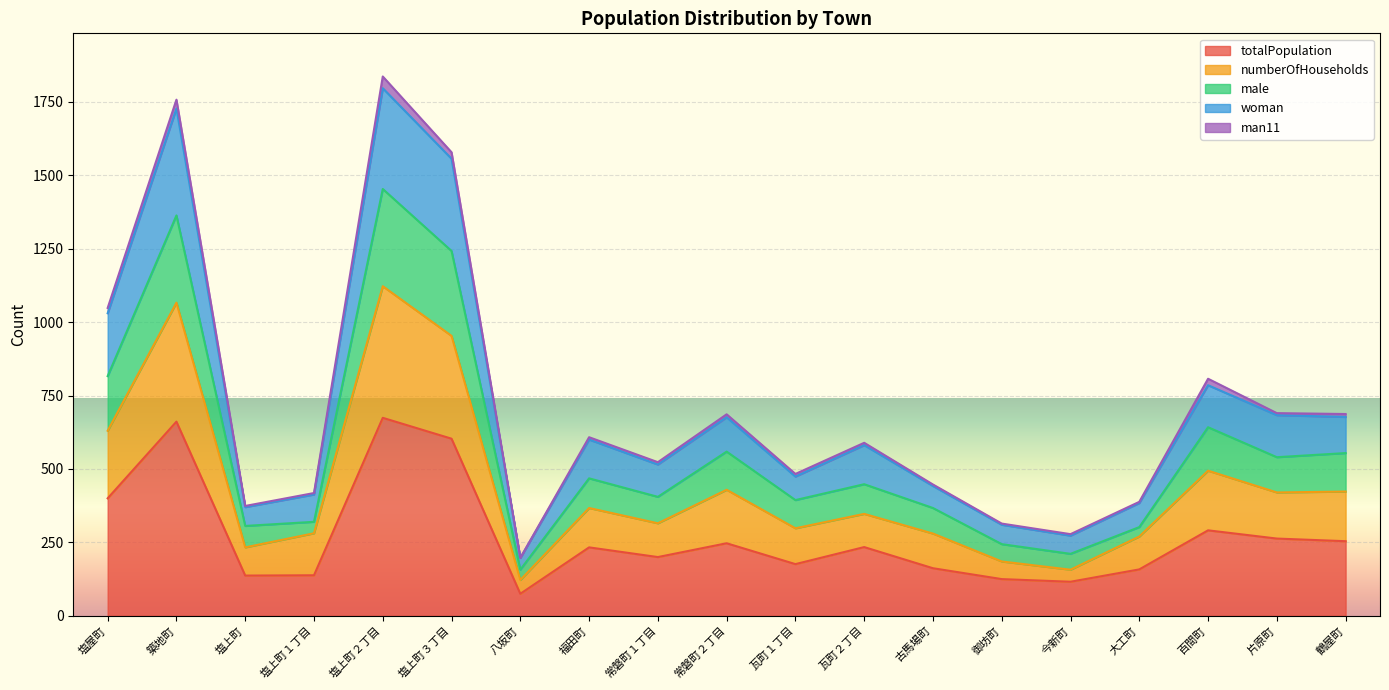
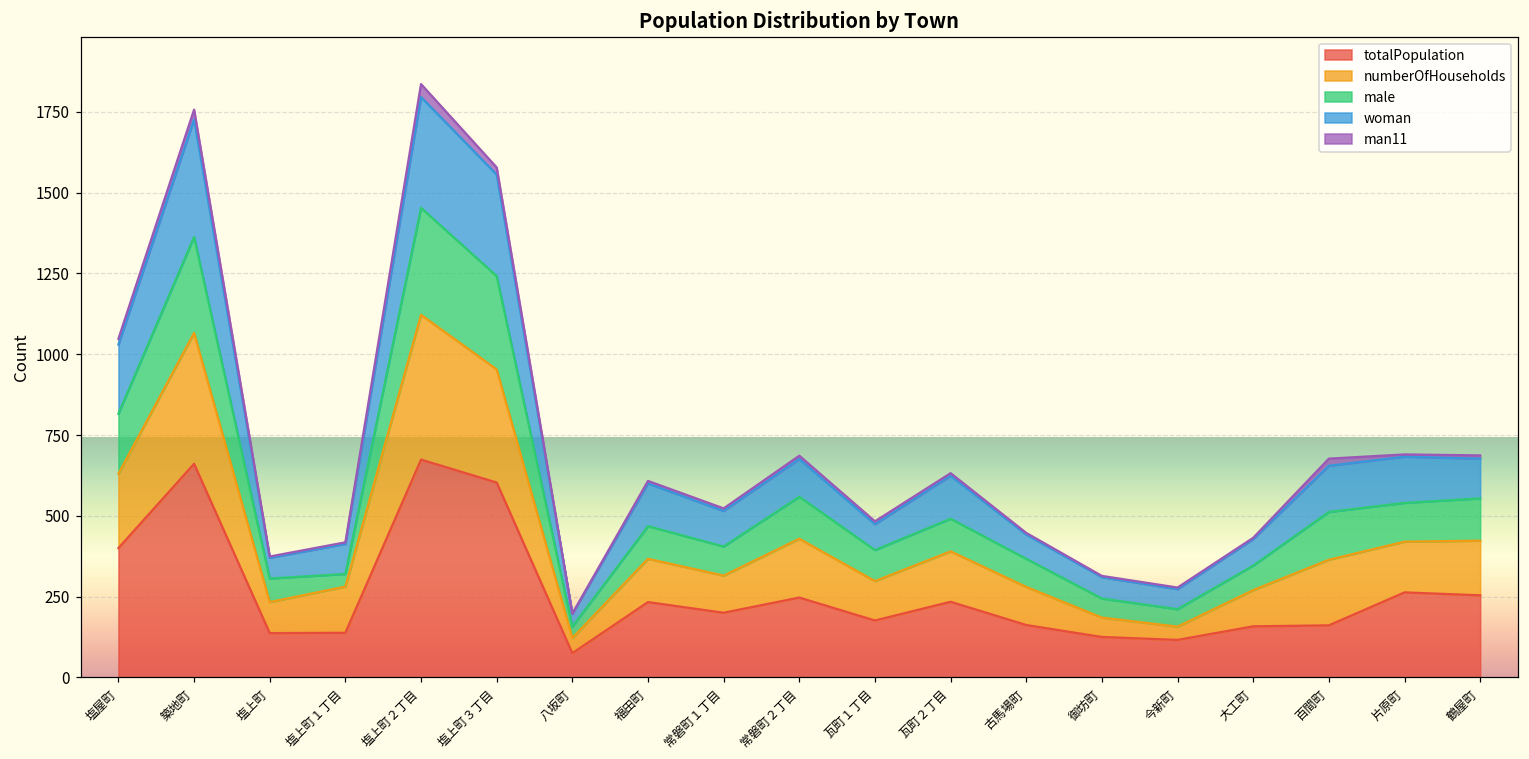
numberOfHouseholds, 瓦町２丁目: 110 -> 160
male, 大工町: 30 -> 80
totalPopulation, 百間町: 290 -> 160
